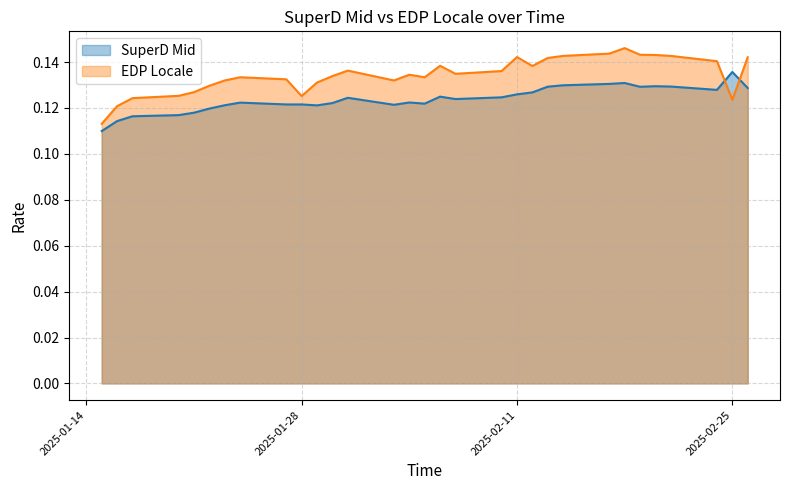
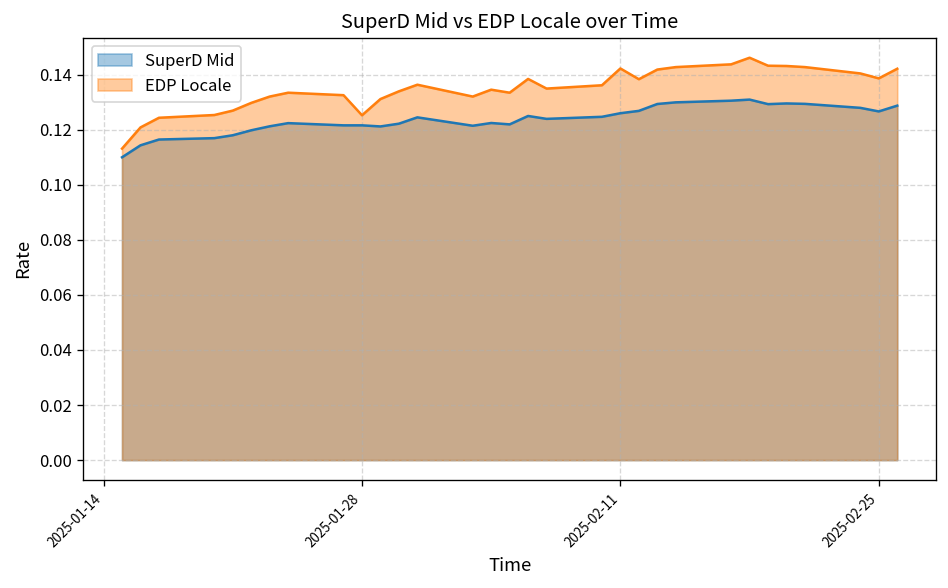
SuperD Mid, 2025-02-25: 0.136 -> 0.127
EDP Locale, 2025-02-25: 0.124 -> 0.139
